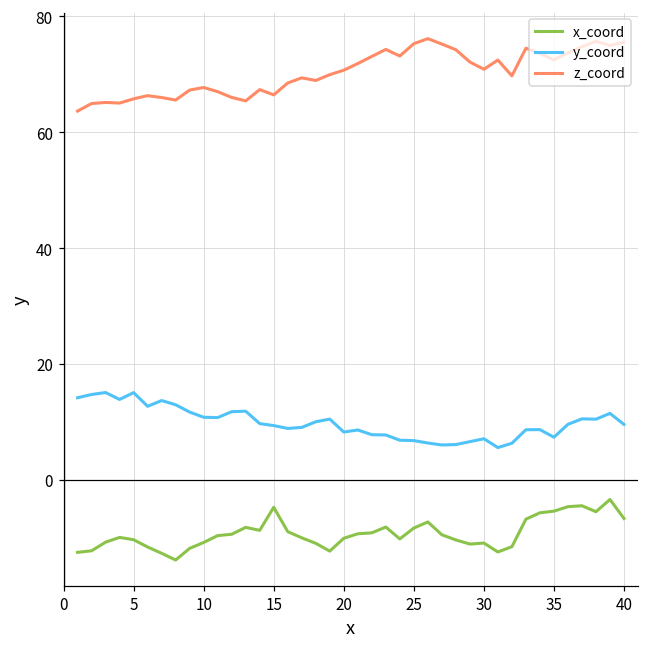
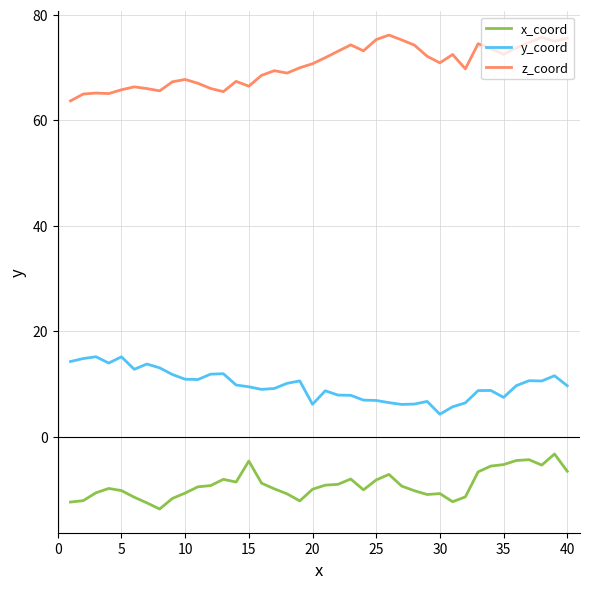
y_coord, 20: 8 -> 6
y_coord, 30: 7 -> 4
